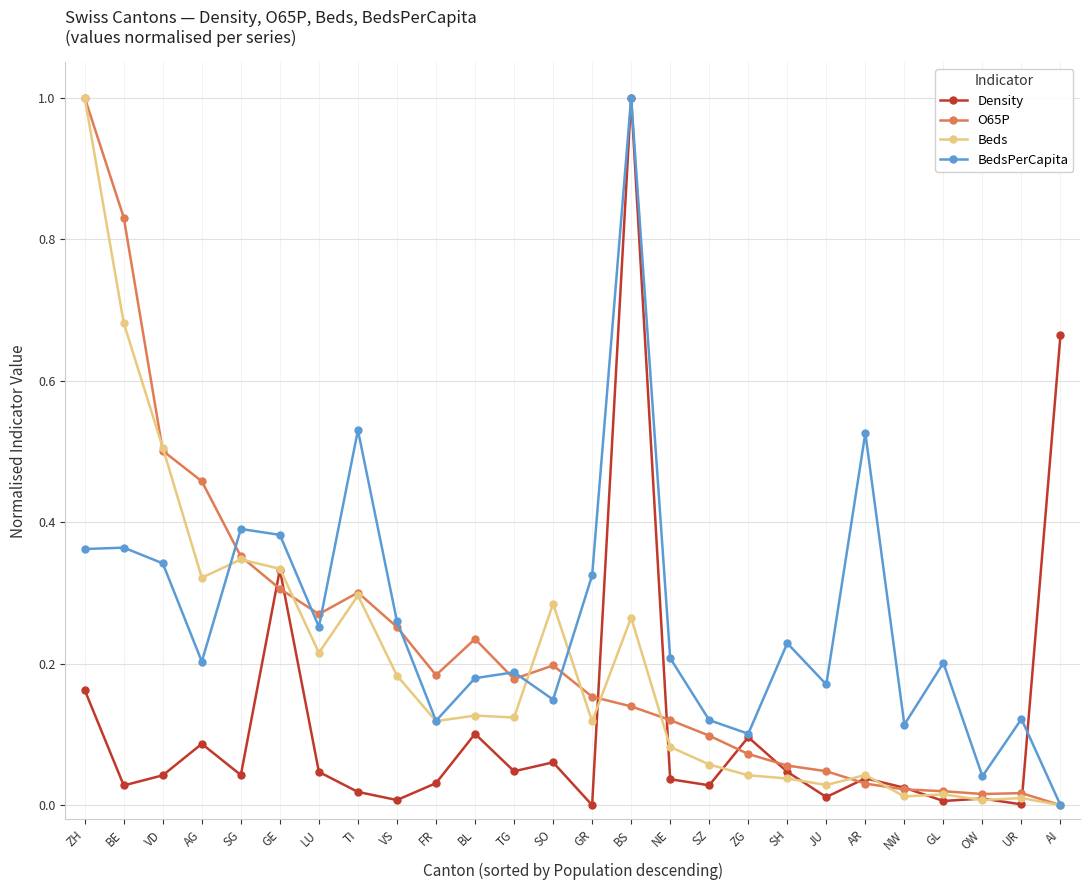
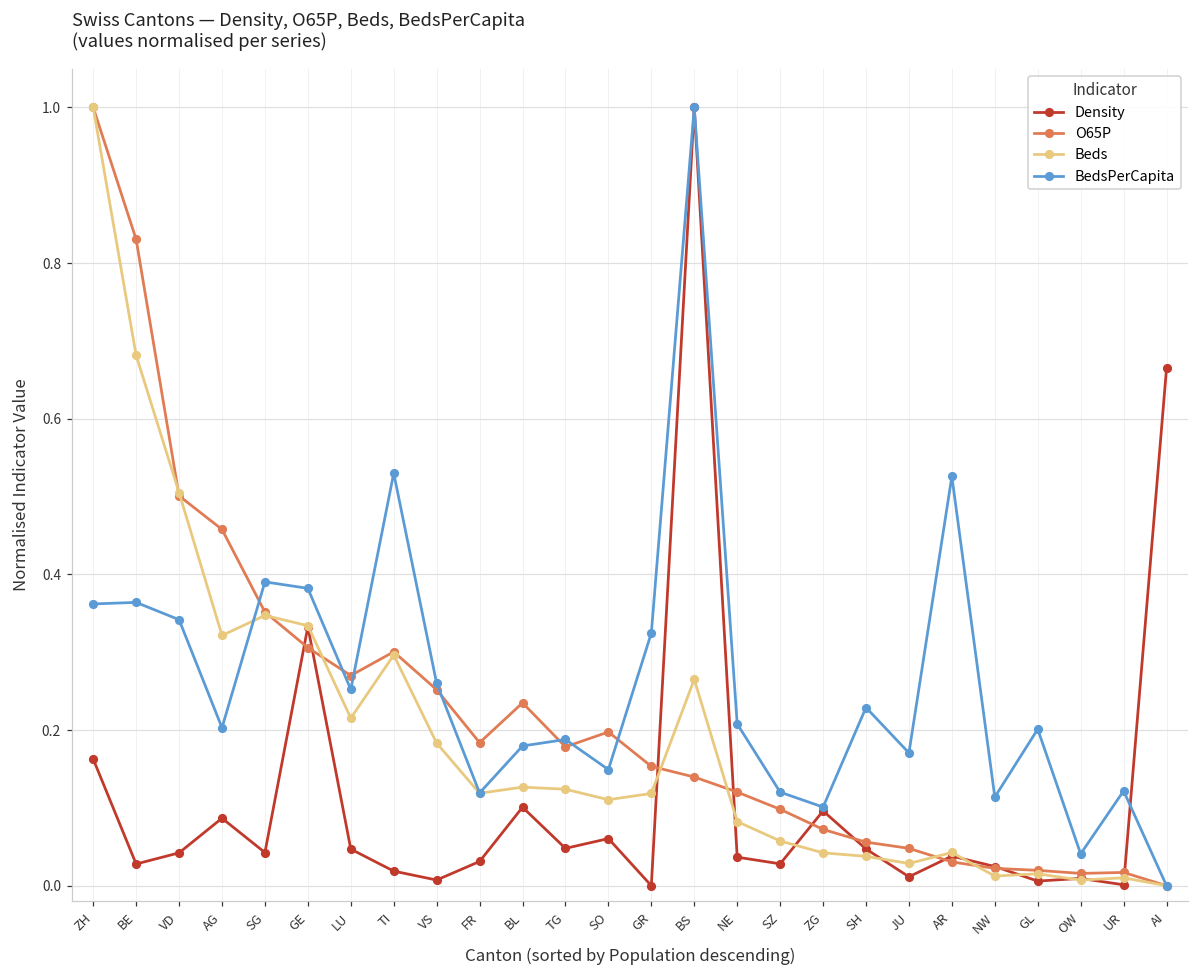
Beds, SO: 0.28 -> 0.11
